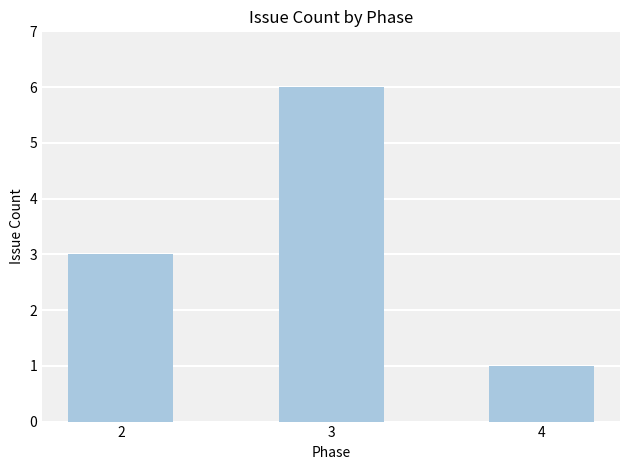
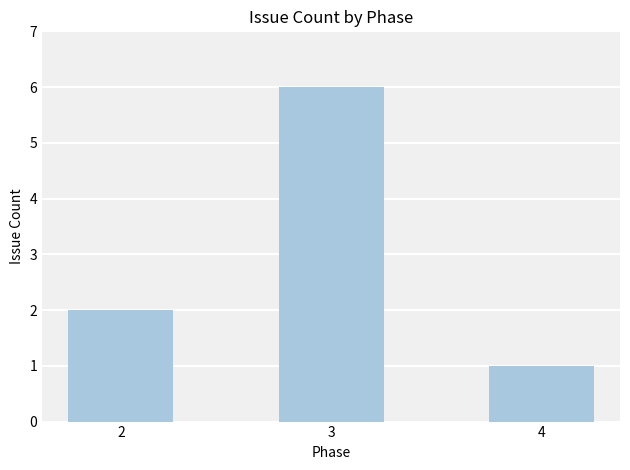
2: 3 -> 2
